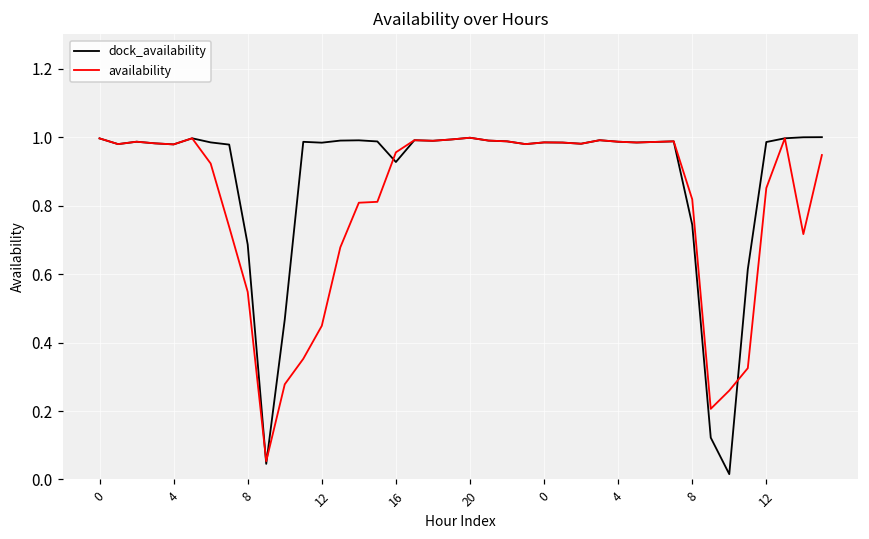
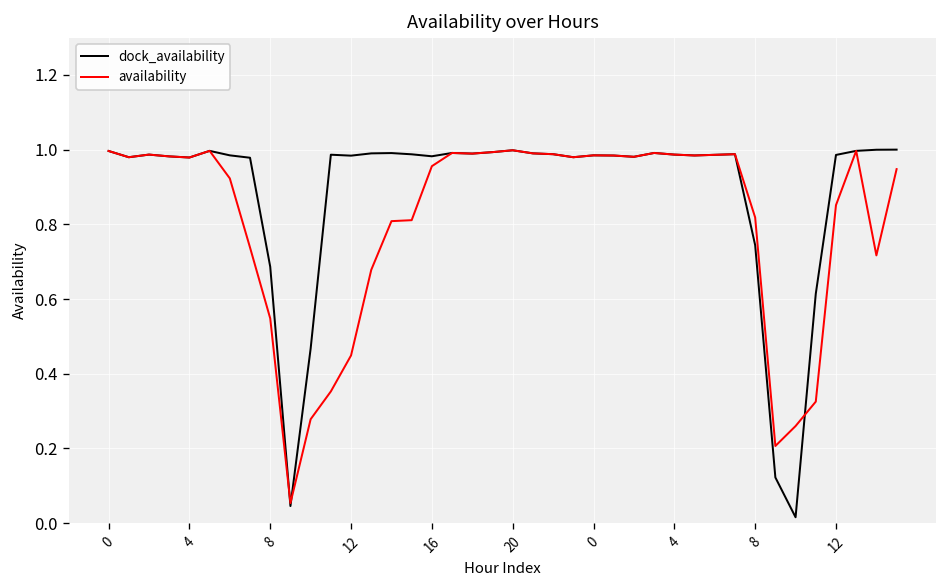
dock_availability, 16: 0.93 -> 0.98
